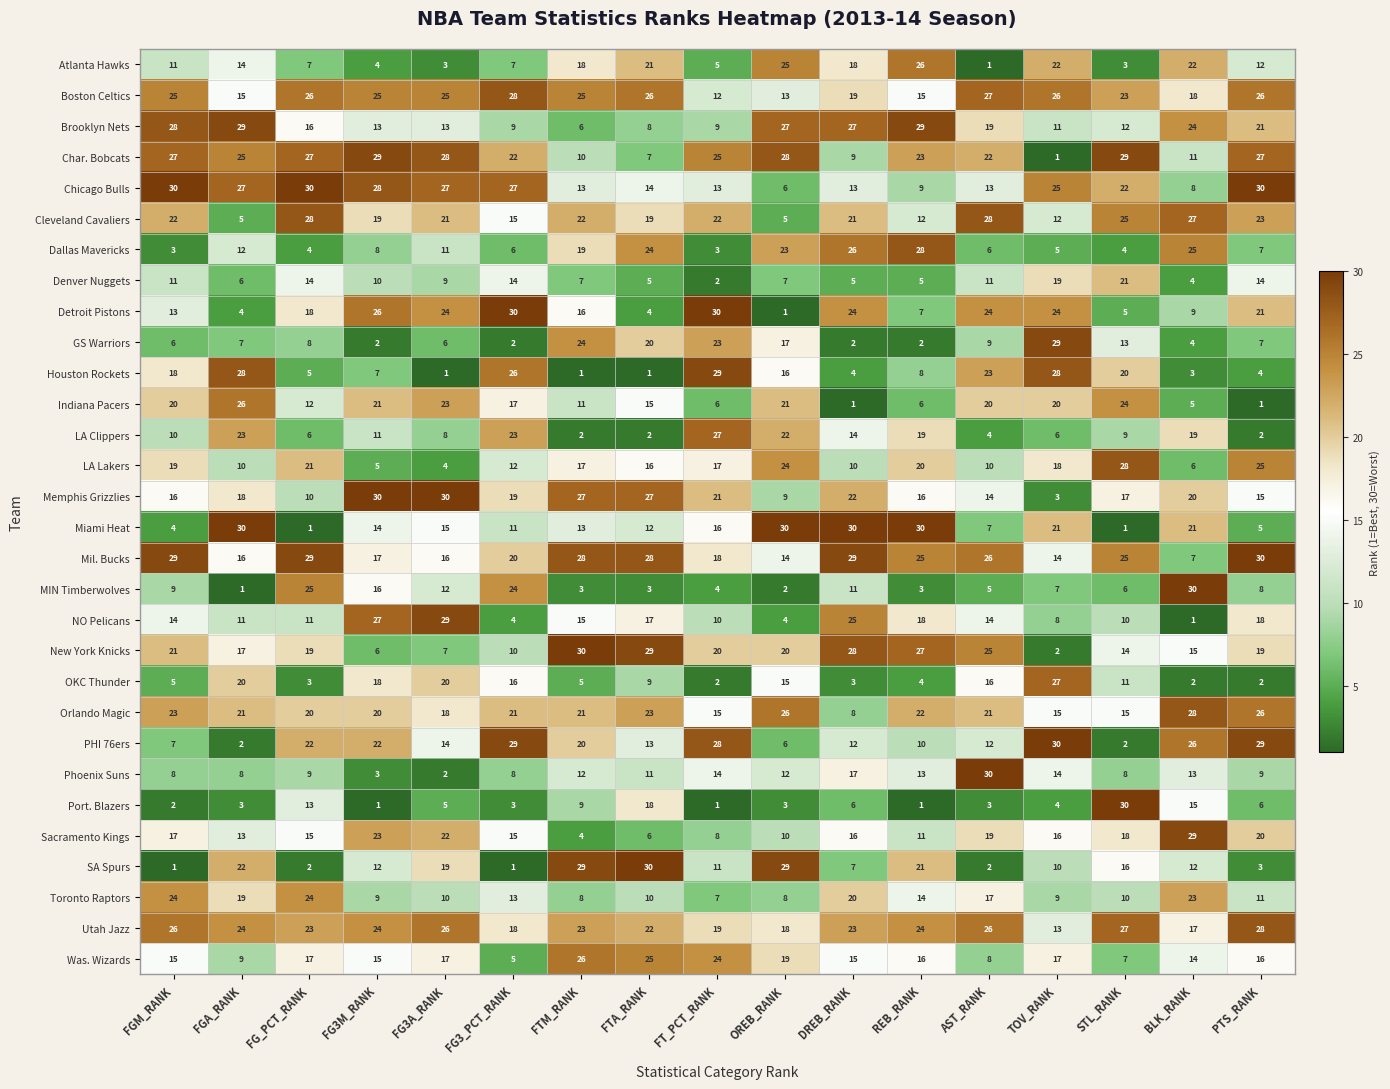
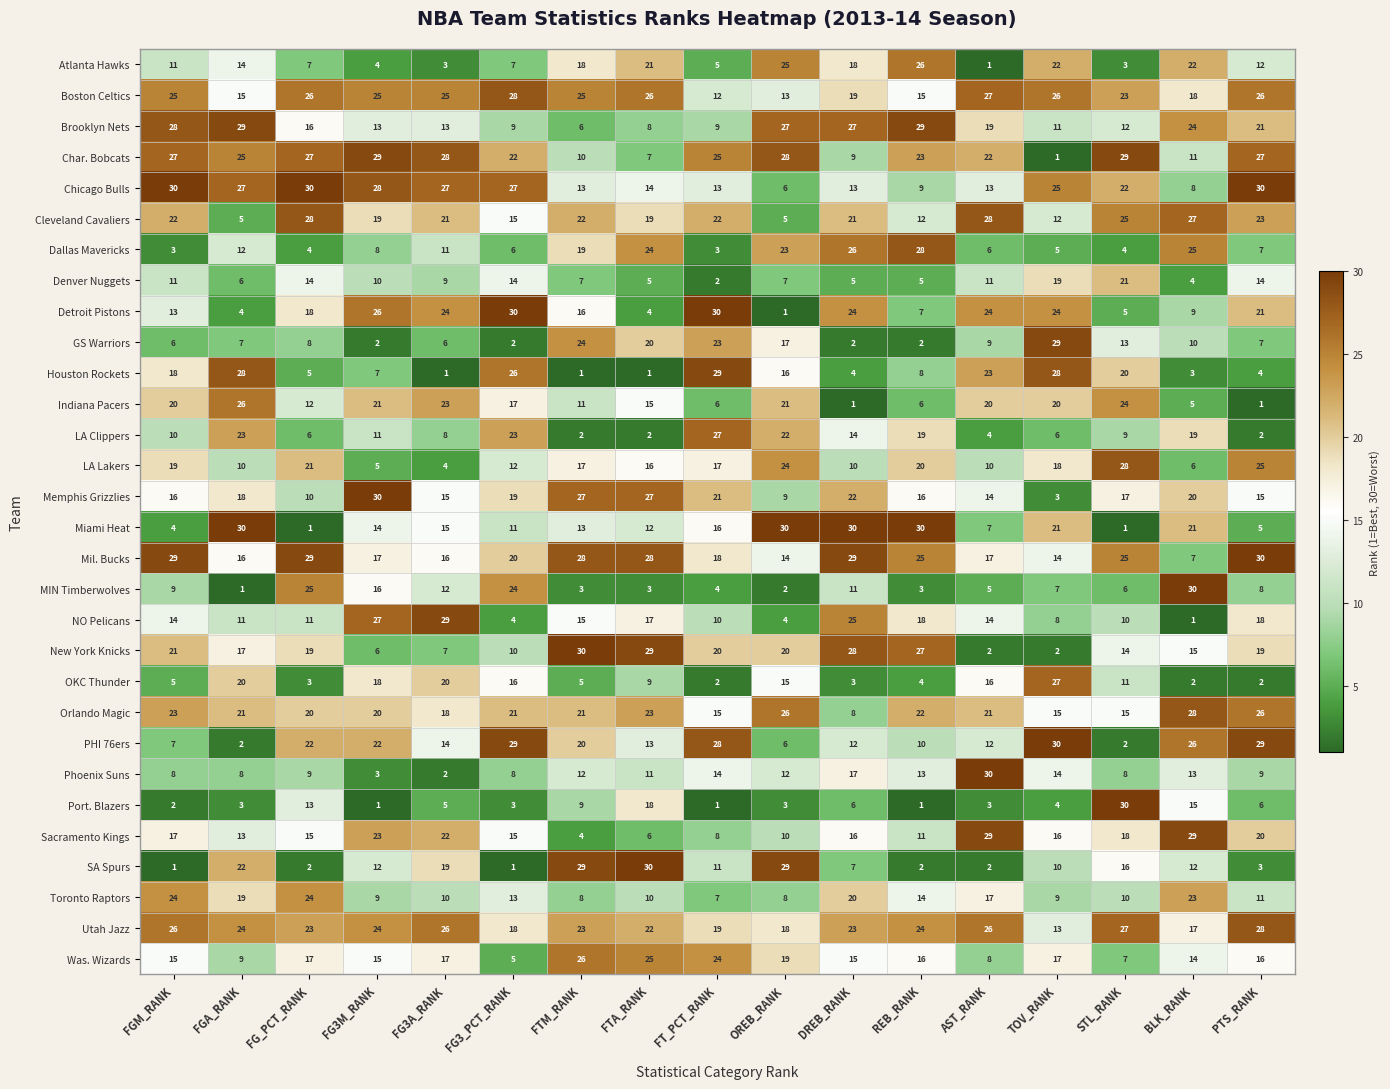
GS Warriors, BLK_RANK: 4 -> 10
Memphis Grizzlies, FG3A_RANK: 30 -> 15
Mil. Bucks, AST_RANK: 26 -> 17
New York Knicks, AST_RANK: 25 -> 2
Sacramento Kings, AST_RANK: 19 -> 29
SA Spurs, REB_RANK: 21 -> 2
